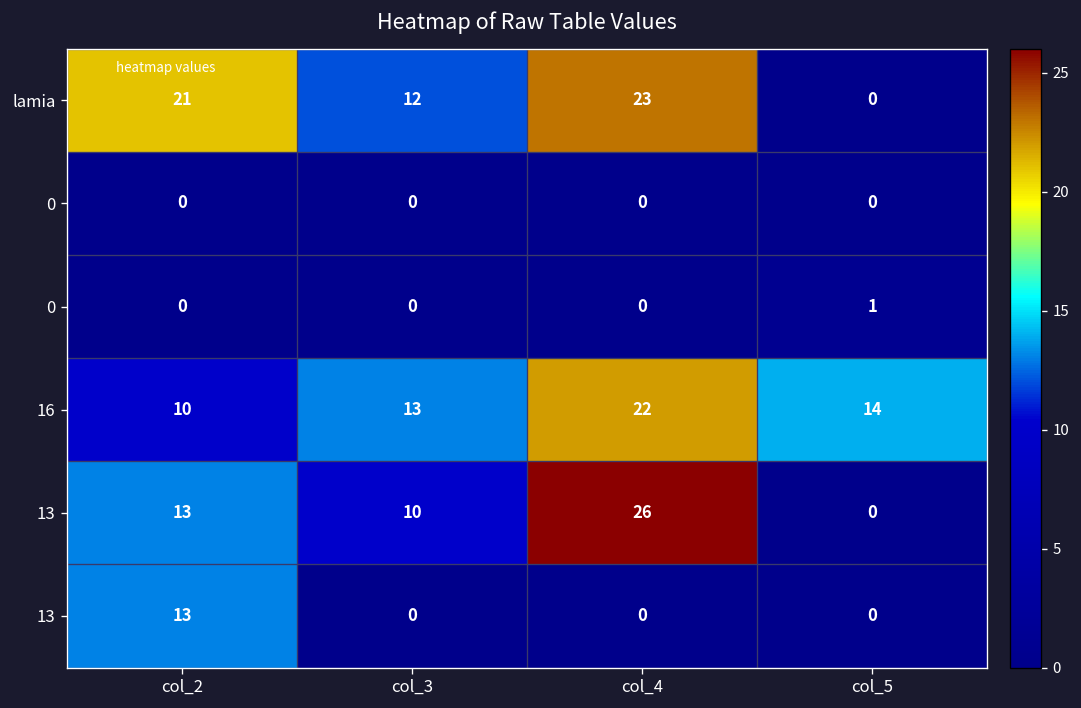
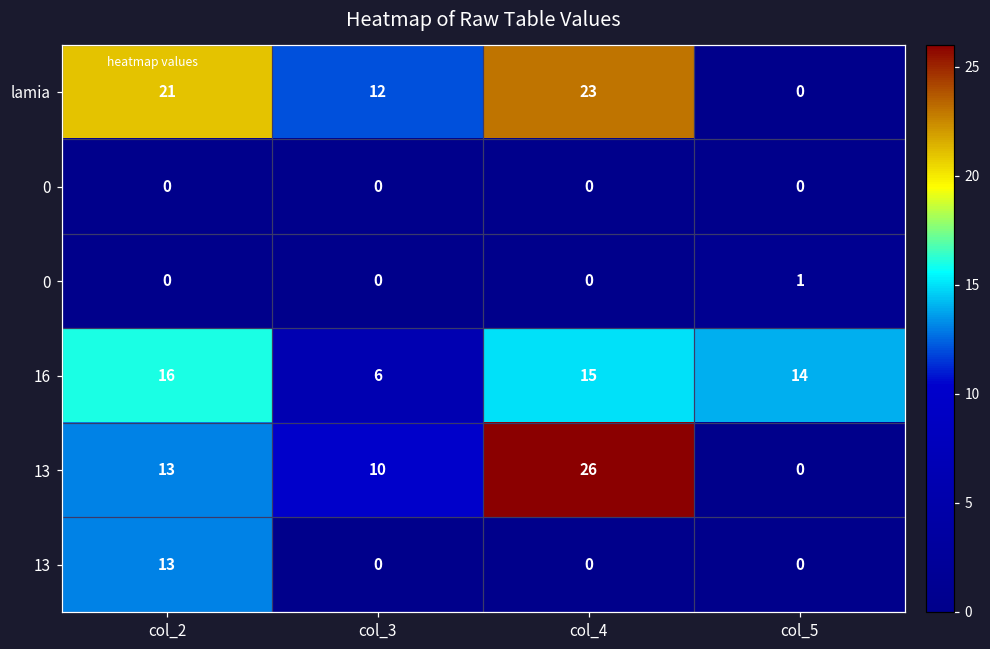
16, col_2: 10 -> 16
16, col_3: 13 -> 6
16, col_4: 22 -> 15
